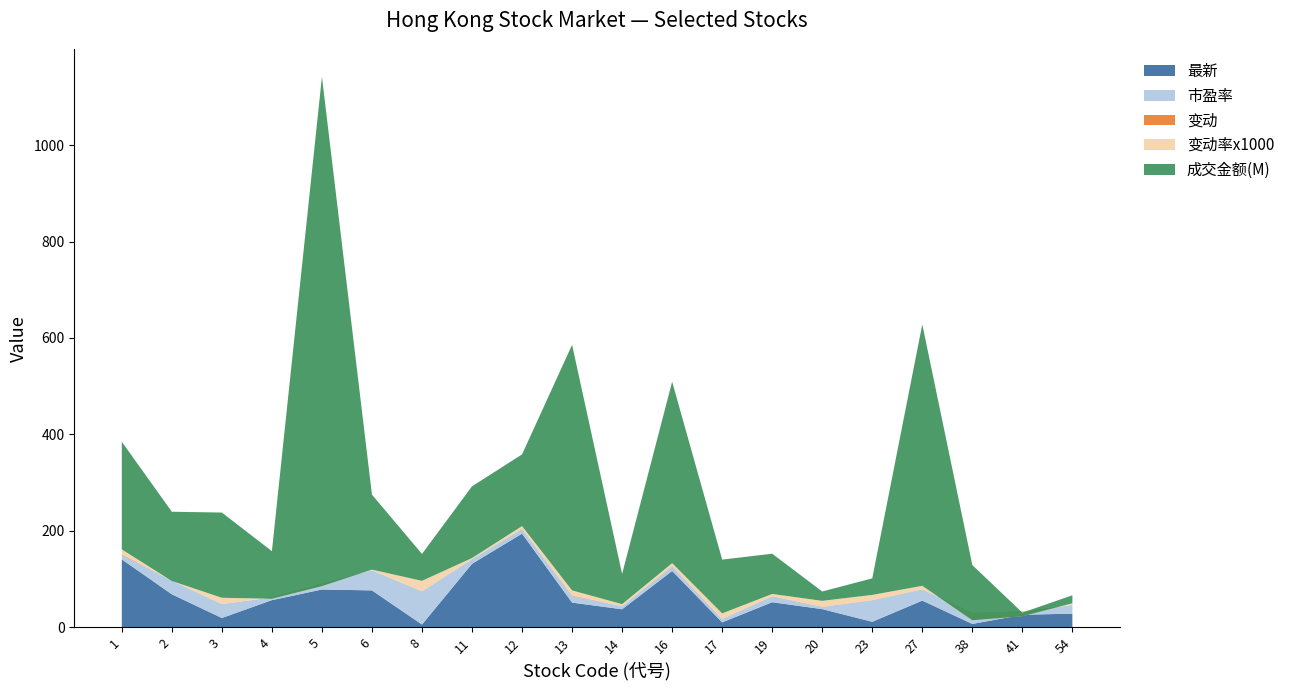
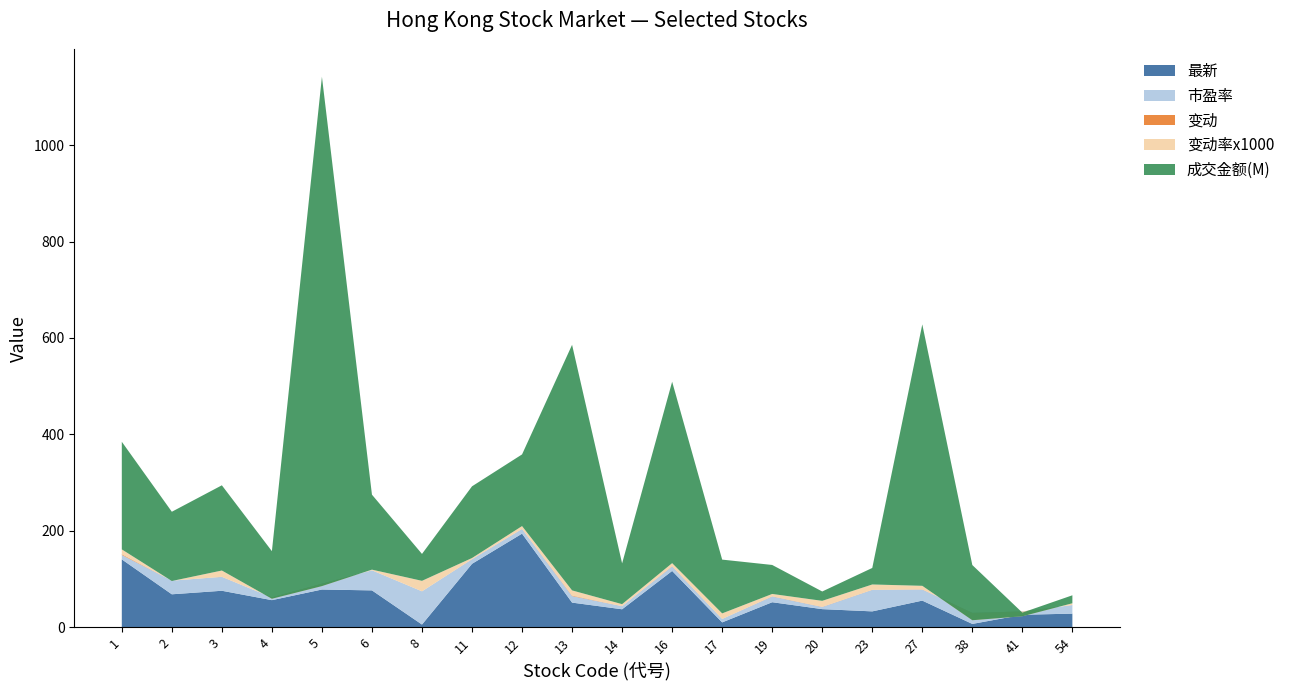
最新, 3: 20 -> 80
成交金额(M), 14: 60 -> 80
成交金额(M), 19: 80 -> 60
最新, 23: 10 -> 30
